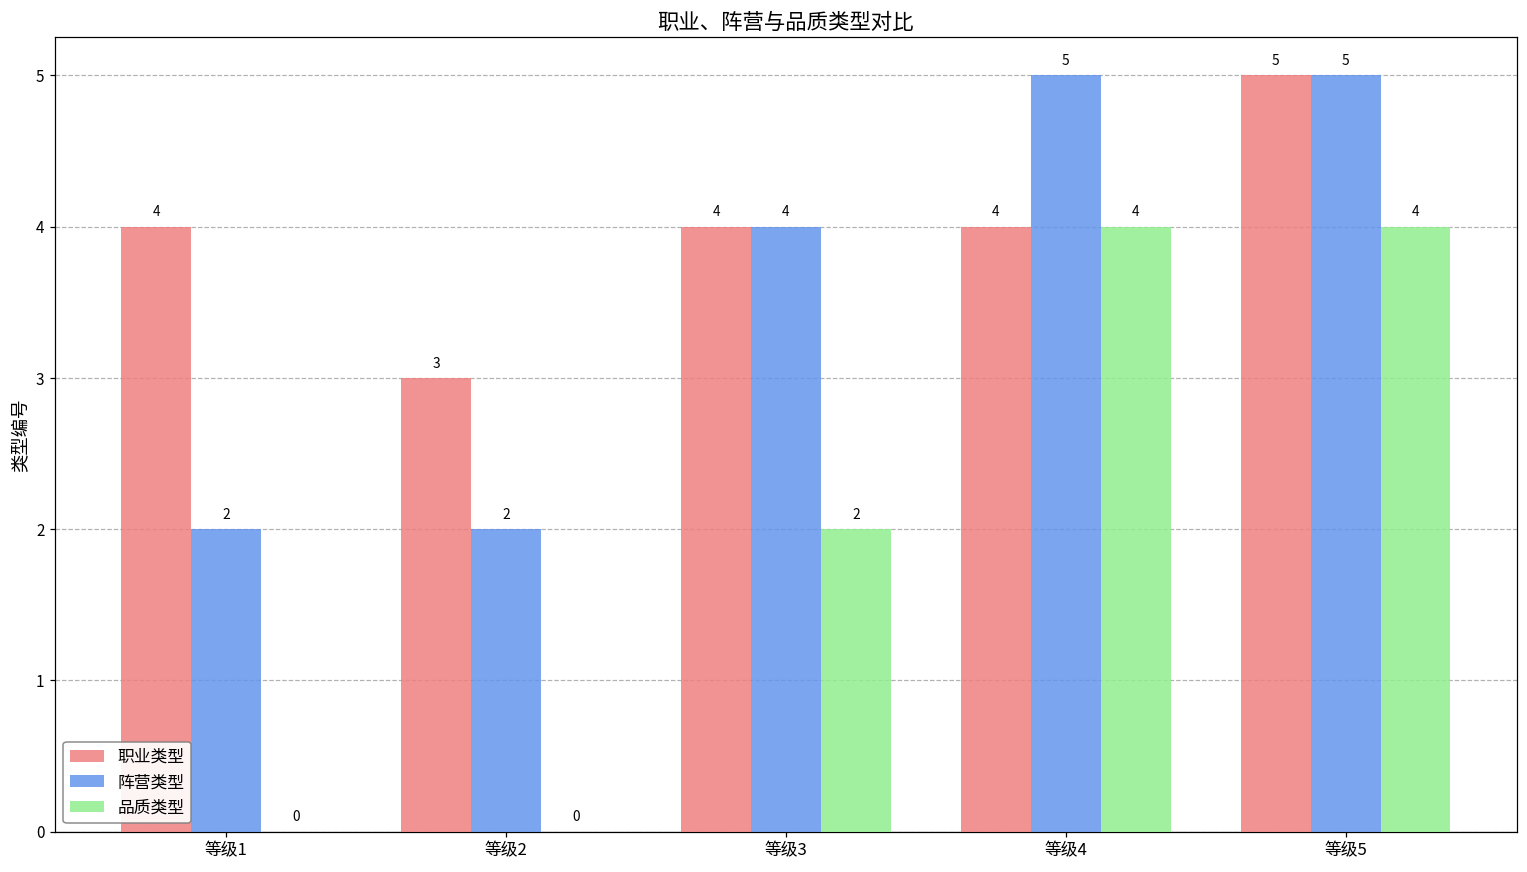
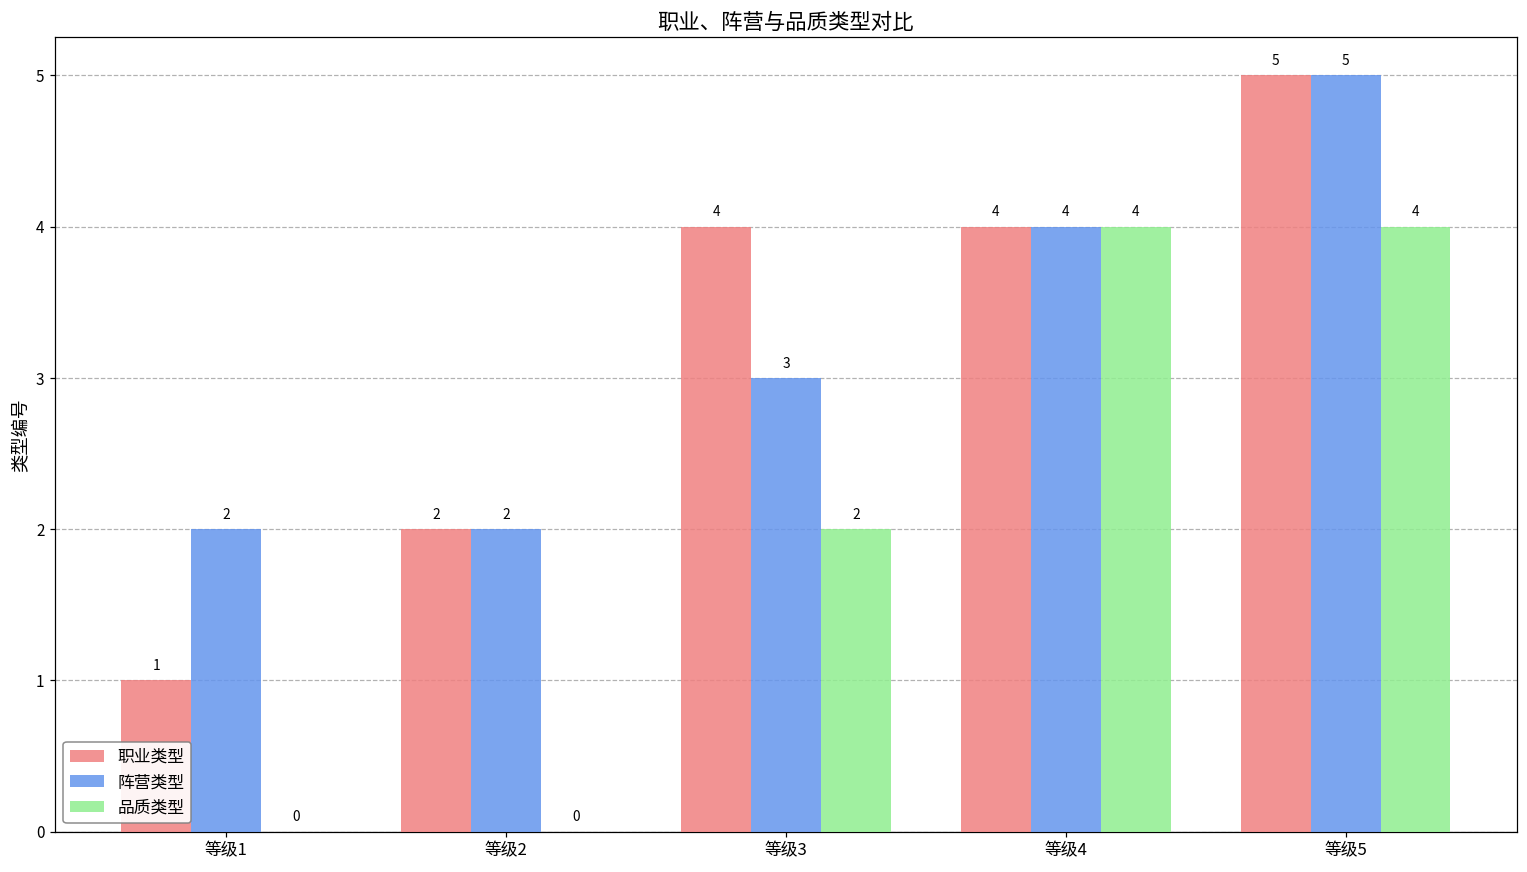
职业类型, 等级1: 4 -> 1
职业类型, 等级2: 3 -> 2
阵营类型, 等级3: 4 -> 3
阵营类型, 等级4: 5 -> 4
